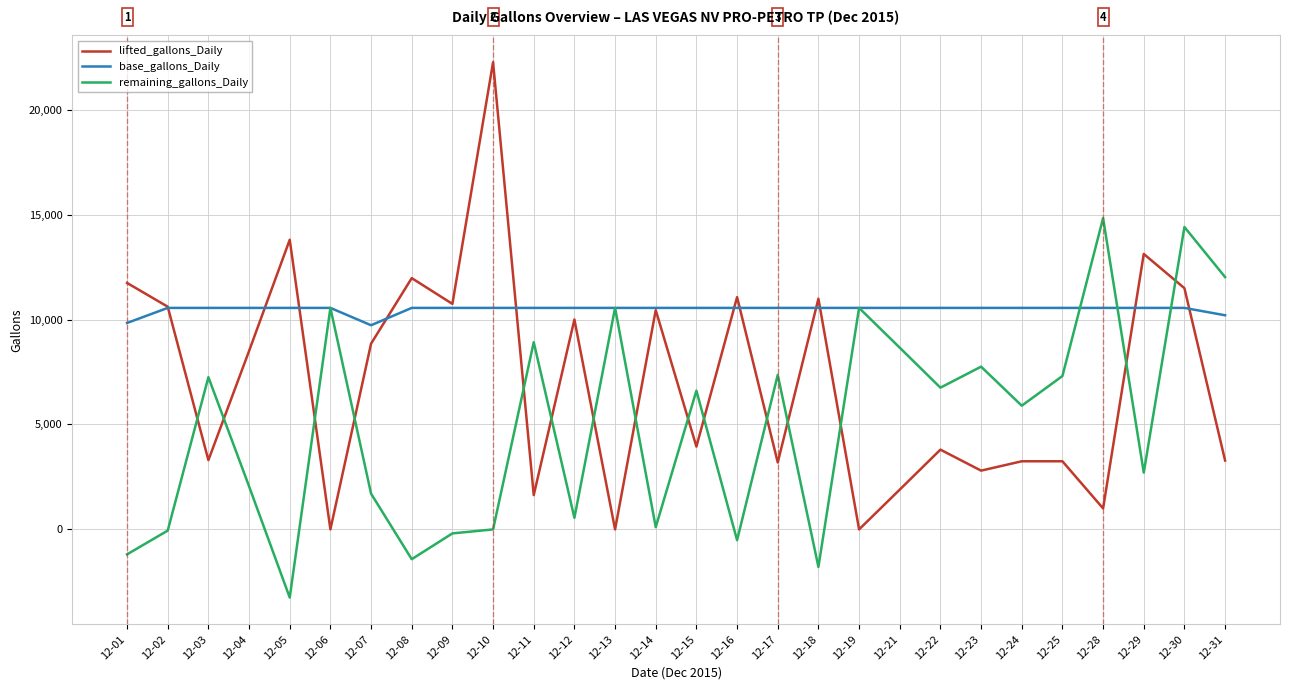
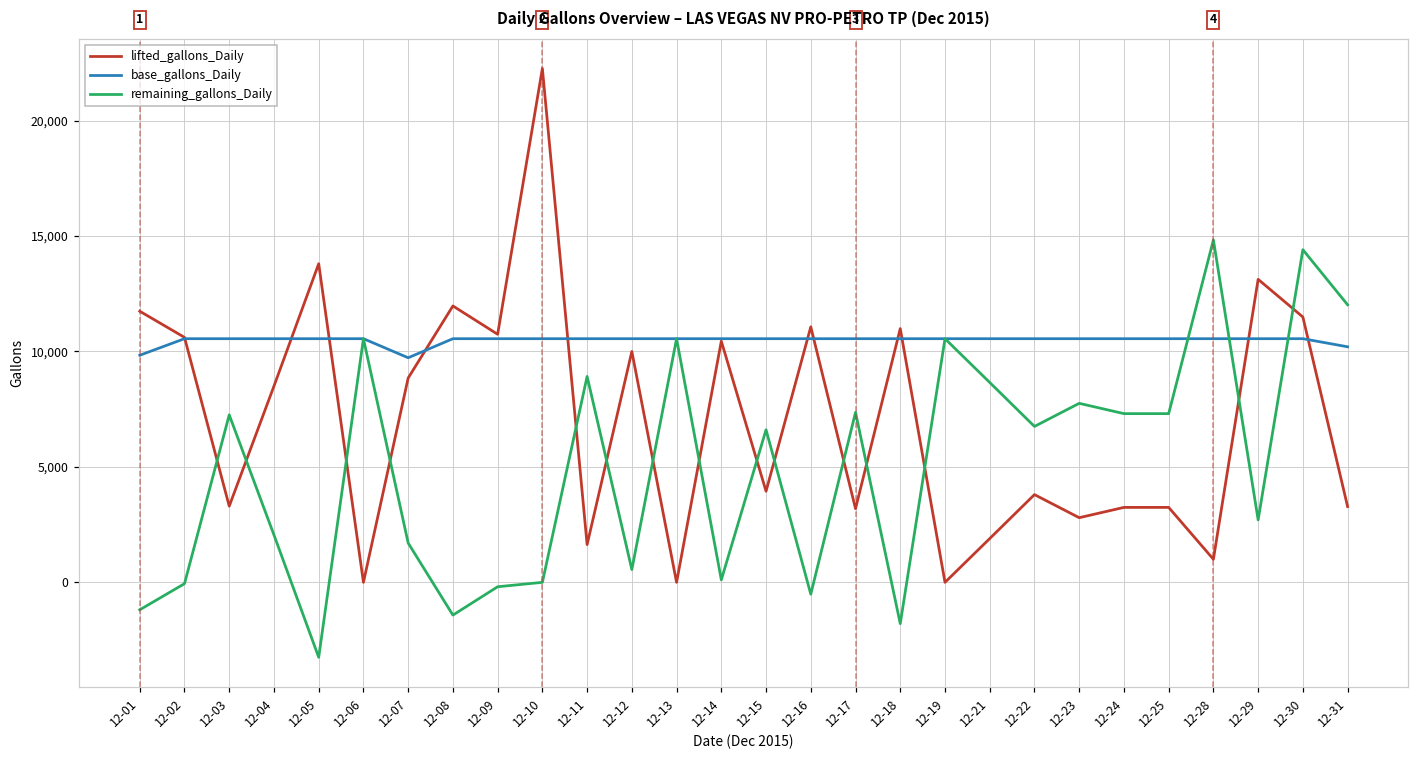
remaining_gallons_Daily, 12-24: 5,900 -> 7,300
